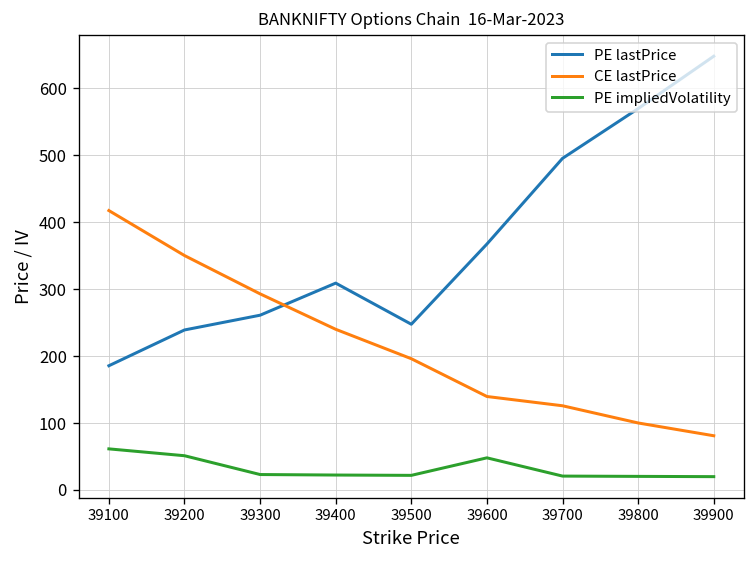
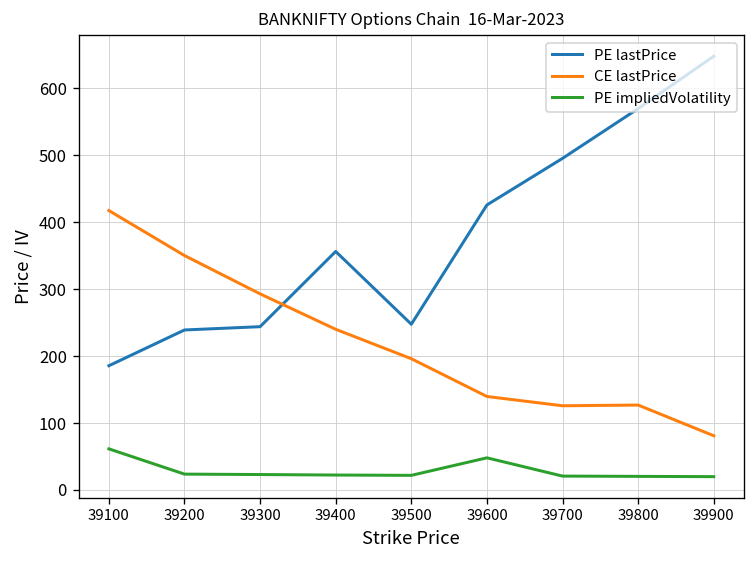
PE impliedVolatility, 39200: 50 -> 20
PE lastPrice, 39300: 260 -> 240
PE lastPrice, 39400: 310 -> 360
PE lastPrice, 39600: 370 -> 430
CE lastPrice, 39800: 100 -> 130
